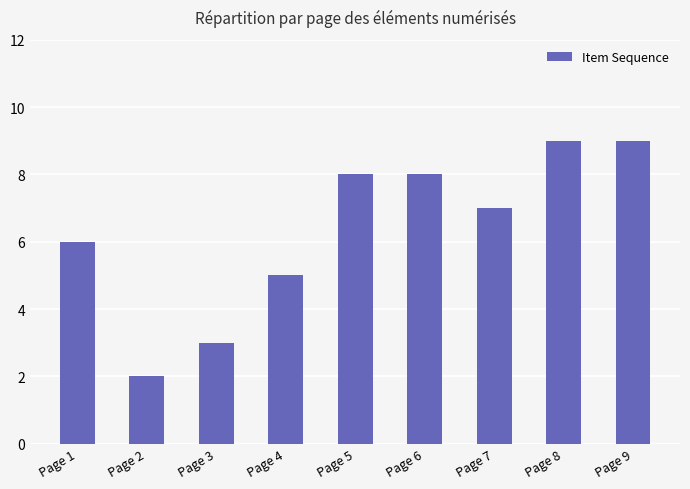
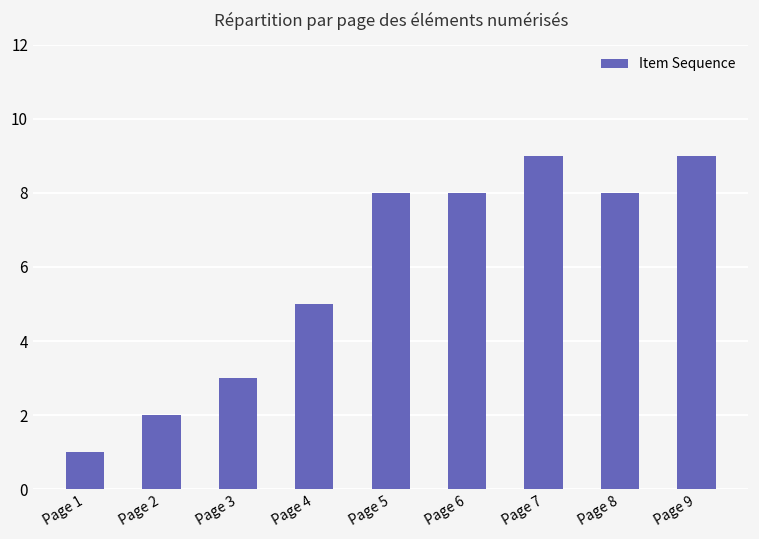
Page 1: 6 -> 1
Page 7: 7 -> 9
Page 8: 9 -> 8
